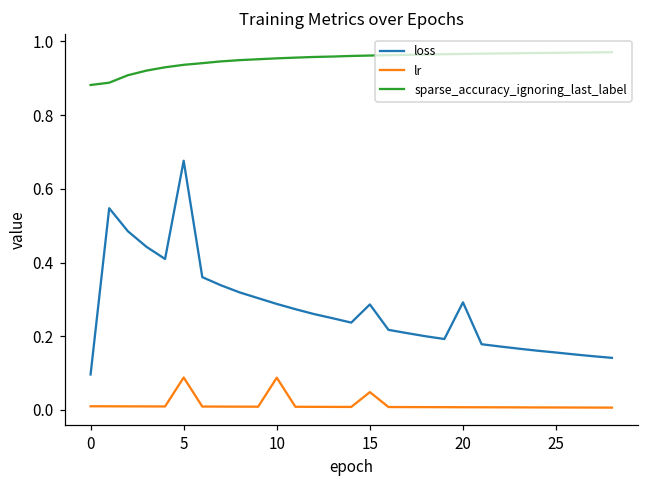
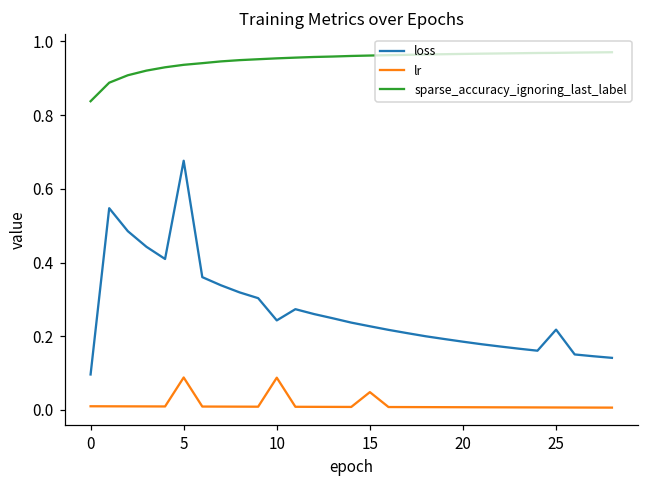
sparse_accuracy_ignoring_last_label, 0: 0.88 -> 0.84
loss, 10: 0.29 -> 0.24
loss, 15: 0.29 -> 0.23
loss, 20: 0.29 -> 0.19
loss, 25: 0.16 -> 0.22
